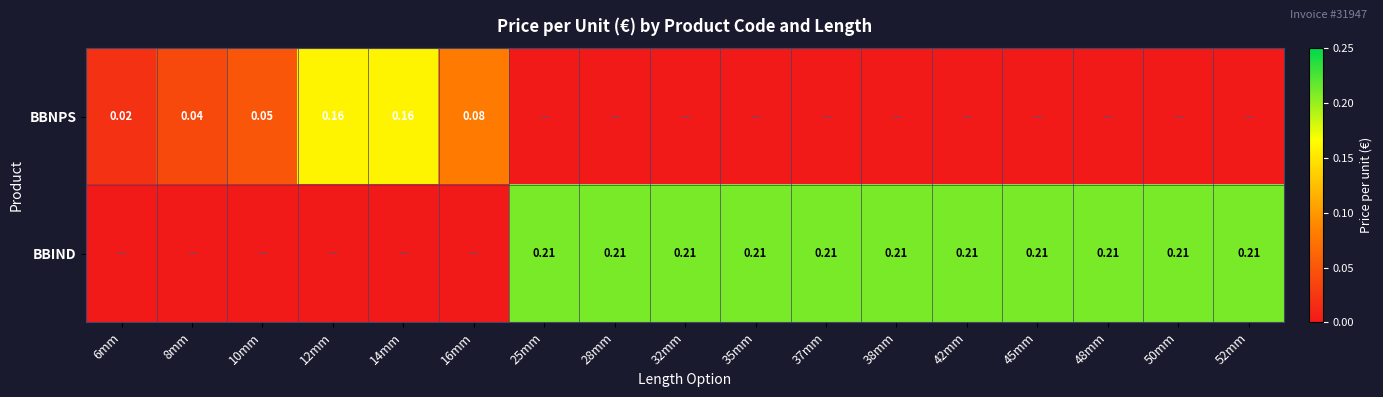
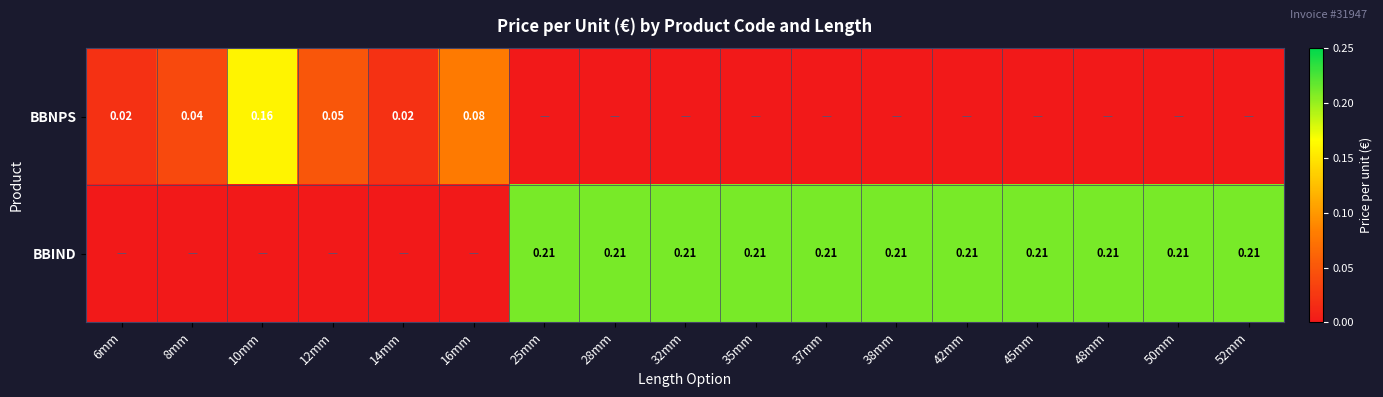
BBNPS, 10mm: 0.05 -> 0.16
BBNPS, 12mm: 0.16 -> 0.05
BBNPS, 14mm: 0.16 -> 0.02
